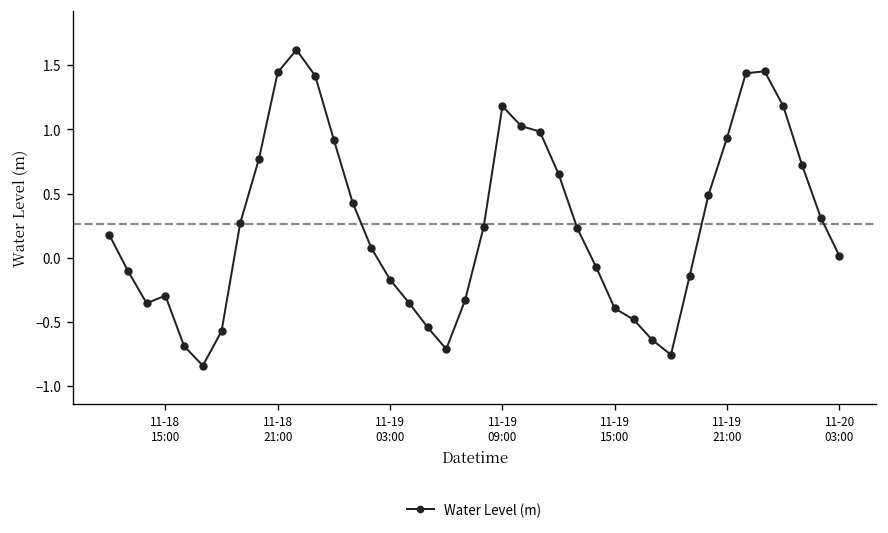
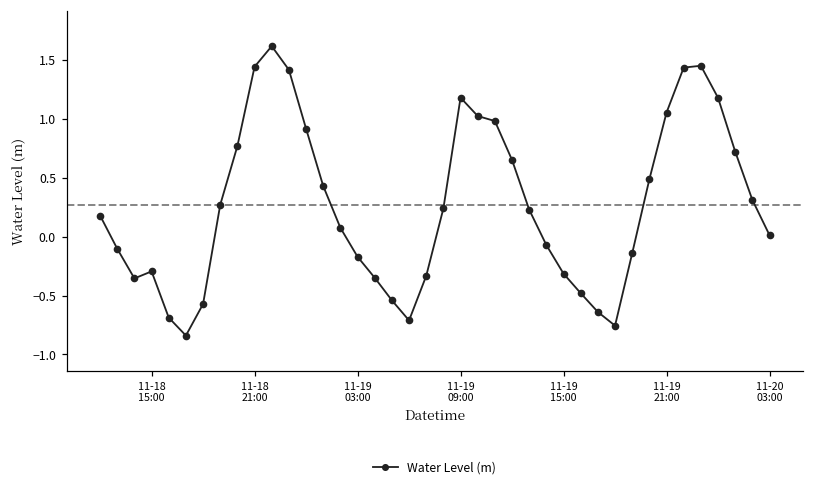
11-19 15:00: -0.39 -> -0.31
11-19 21:00: 0.94 -> 1.05
